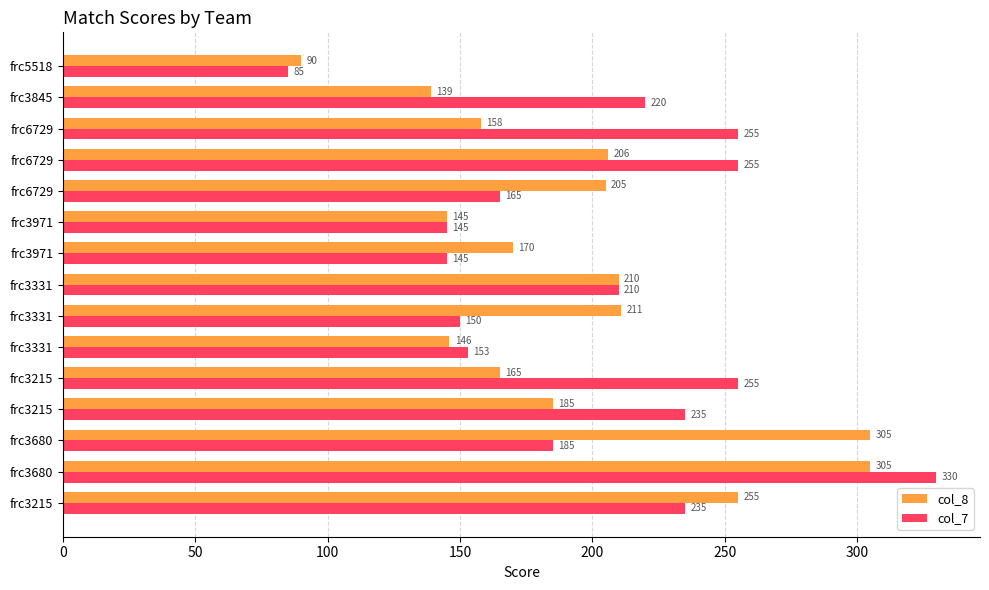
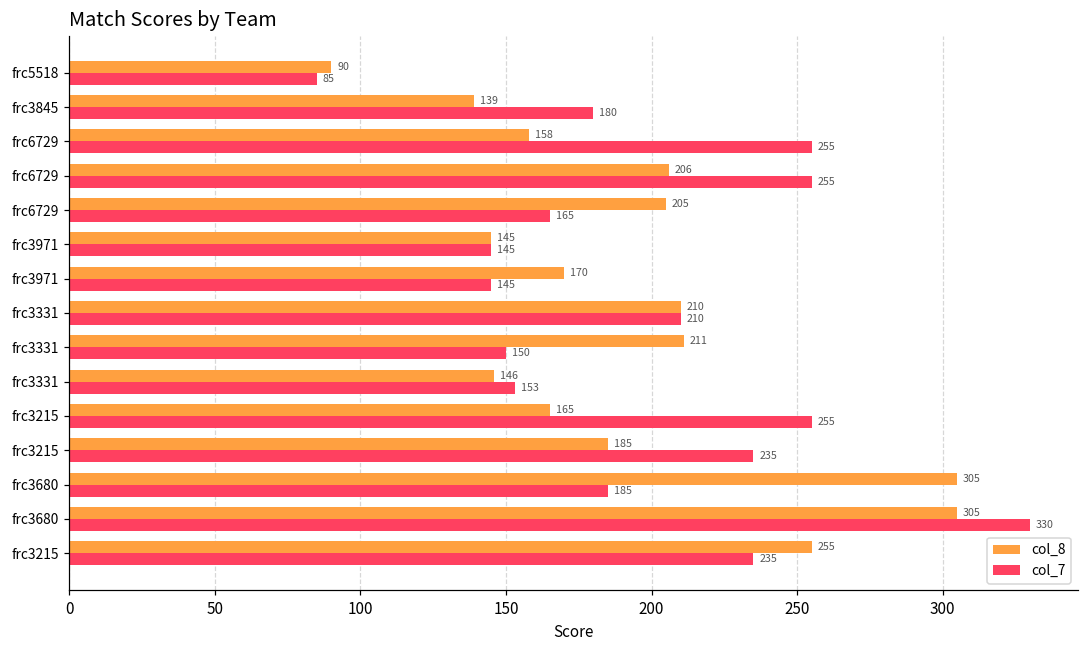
col_7, frc3845: 220 -> 180
